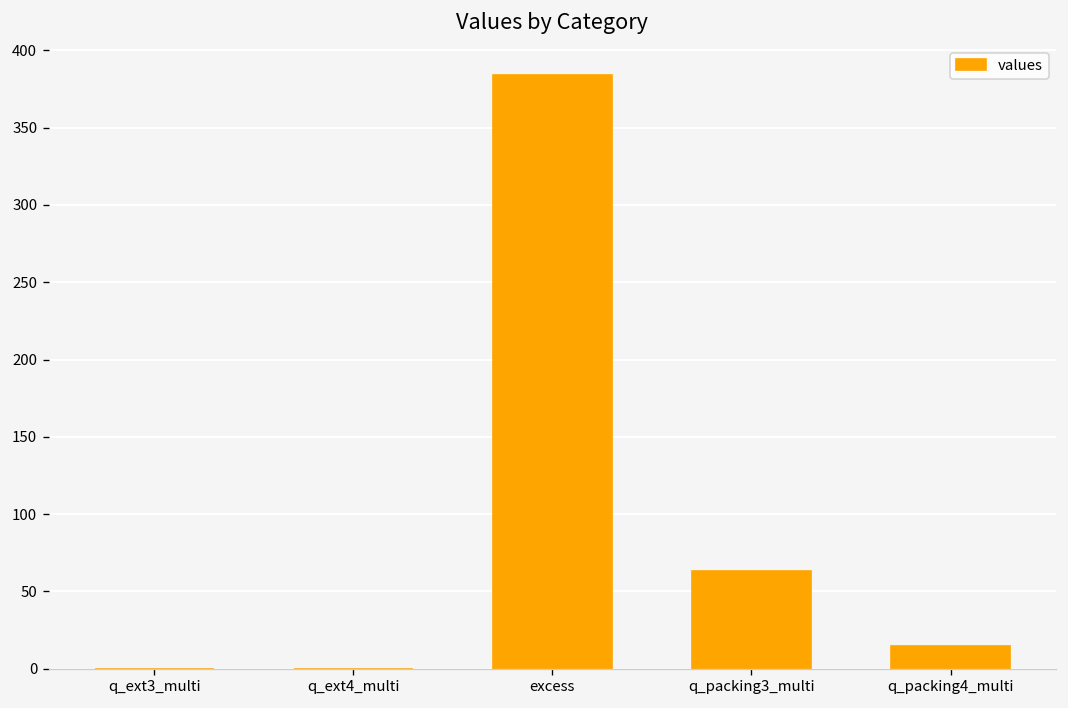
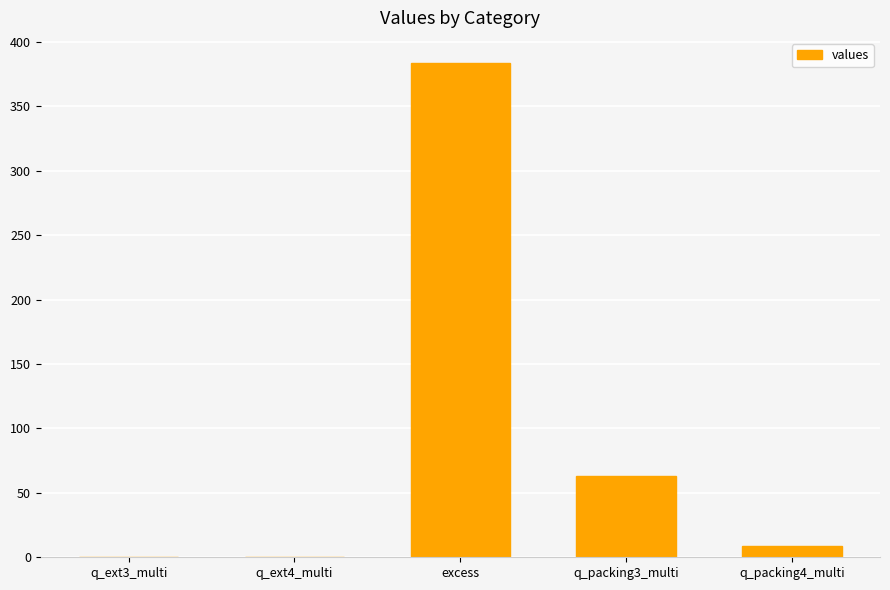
q_packing4_multi: 15 -> 9
